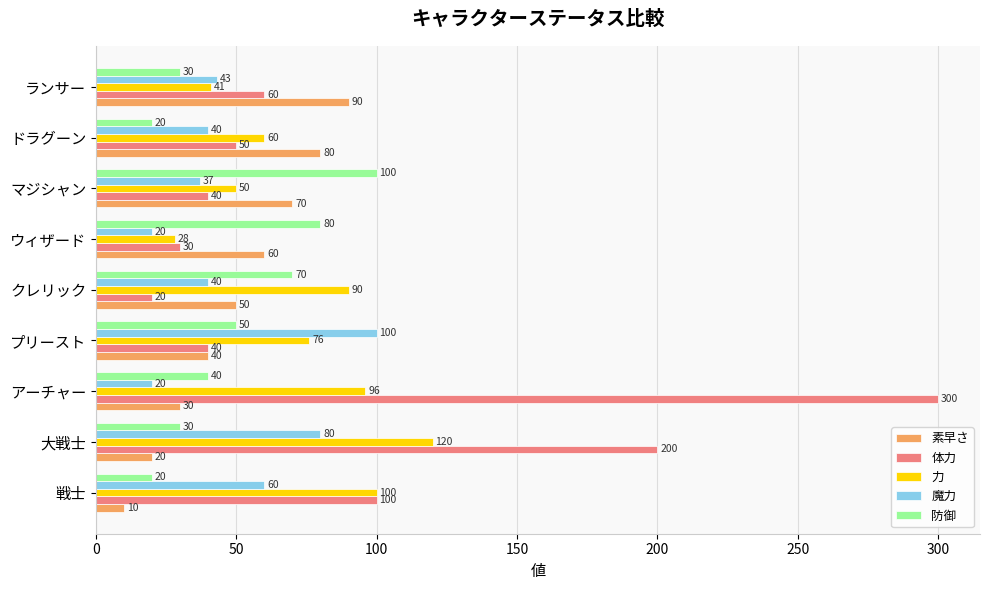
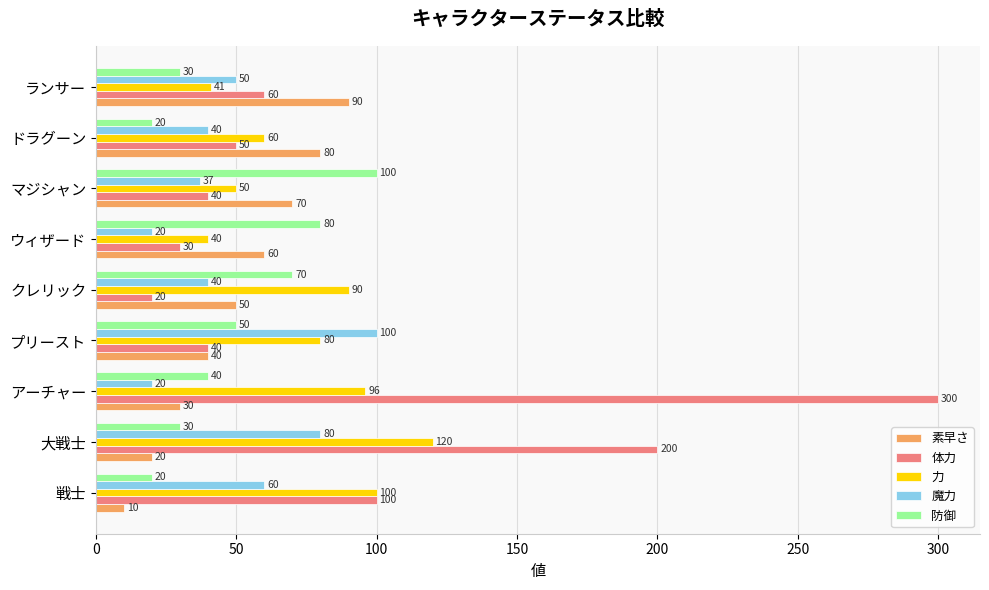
魔力, ランサー: 43 -> 50
力, ウィザード: 28 -> 40
力, プリースト: 76 -> 80
